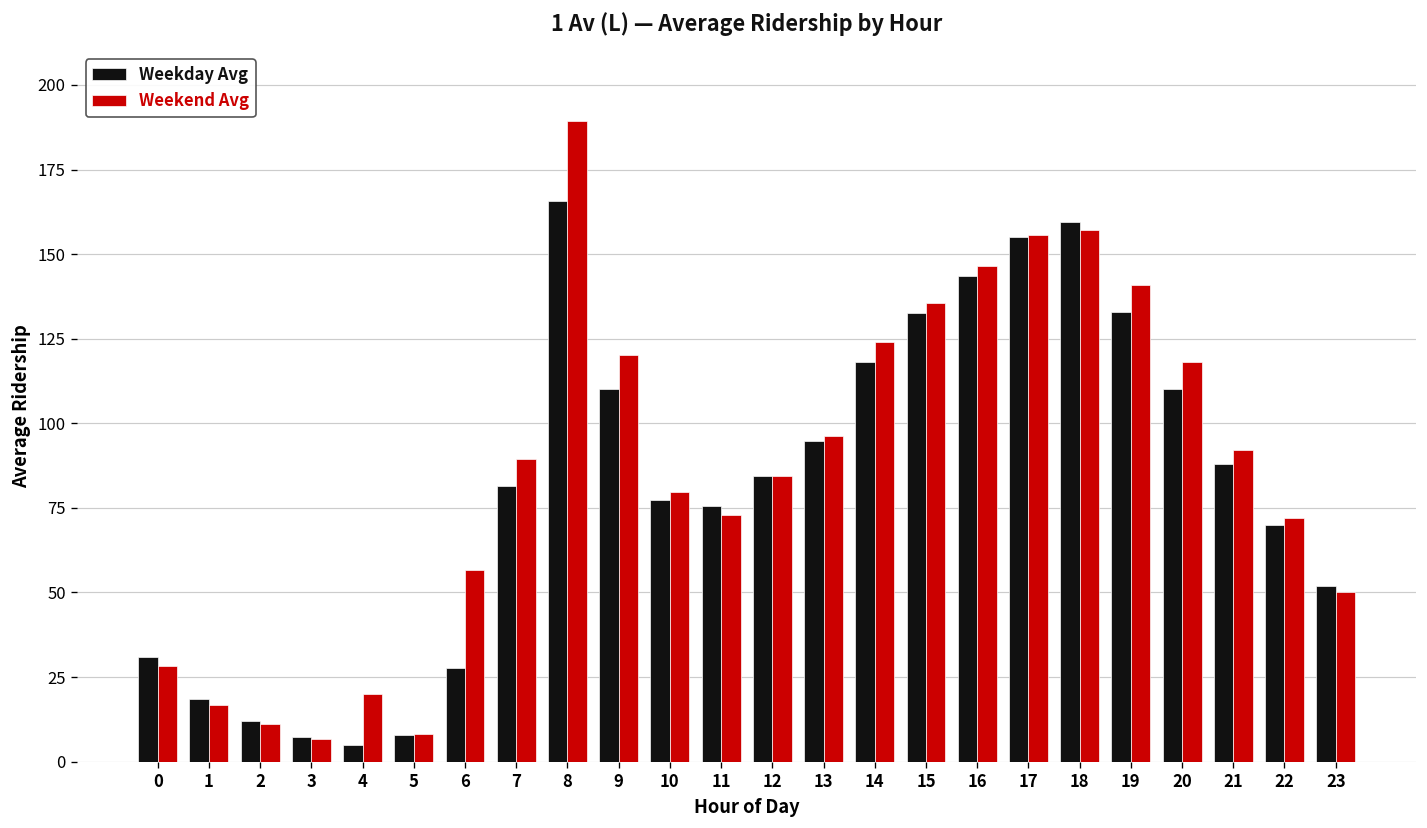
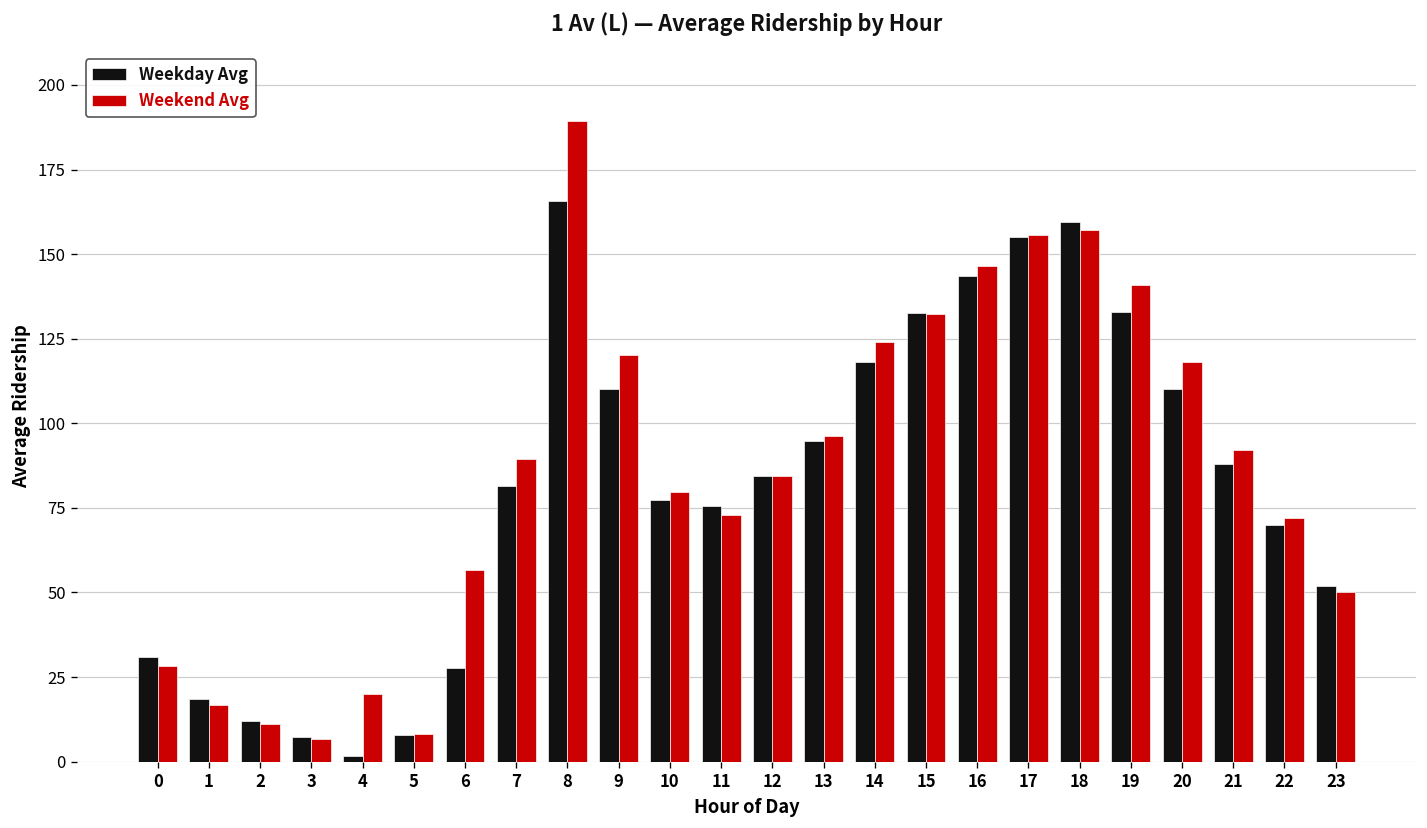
Weekday Avg, 4: 5 -> 2
Weekend Avg, 15: 136 -> 132
